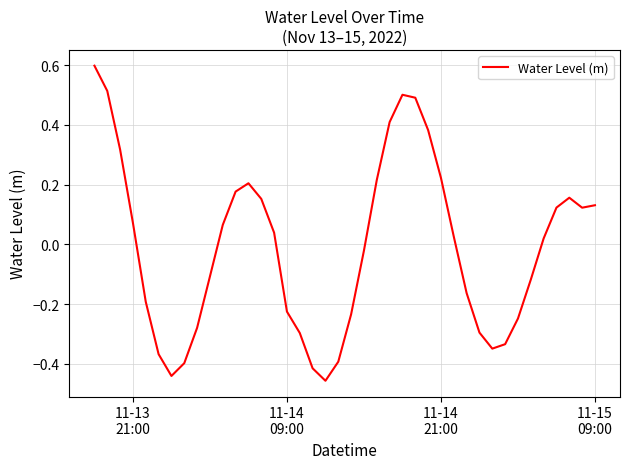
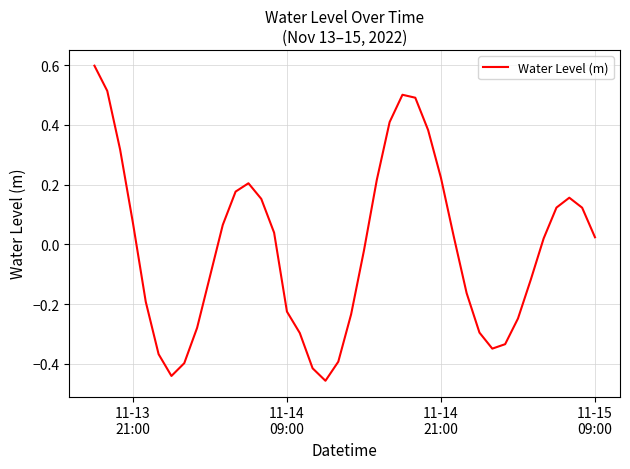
11-15 09:00: 0.13 -> 0.02
